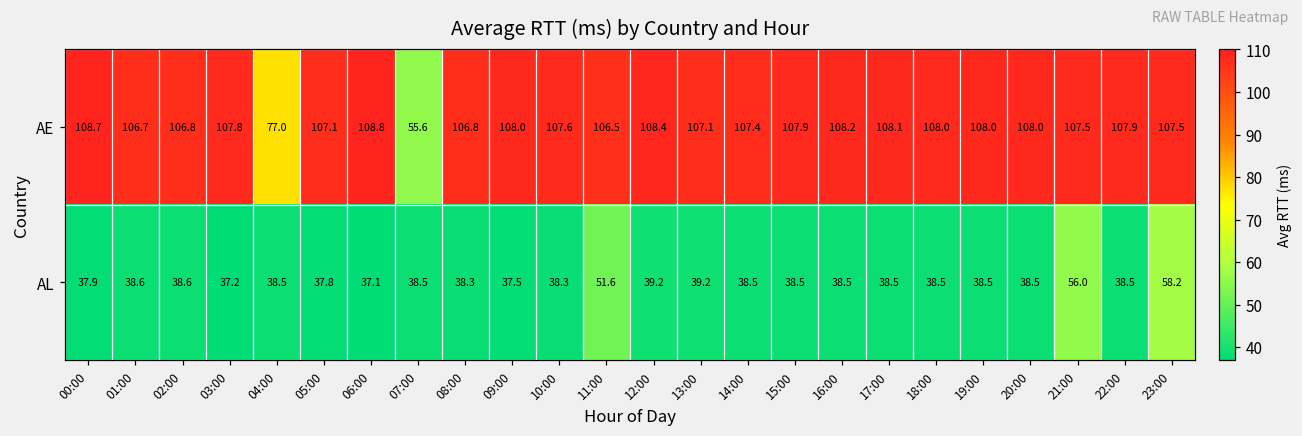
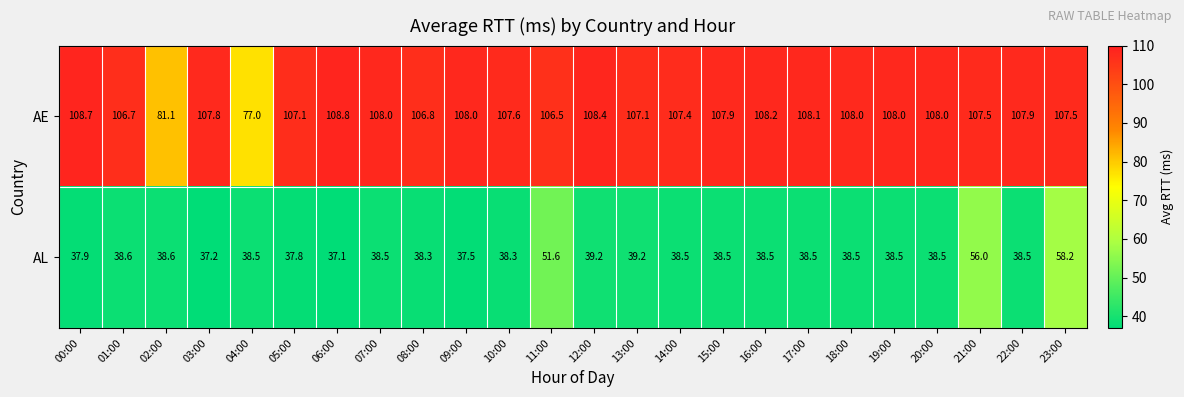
AE, 02:00: 106.8 -> 81.1
AE, 07:00: 55.6 -> 108.0
